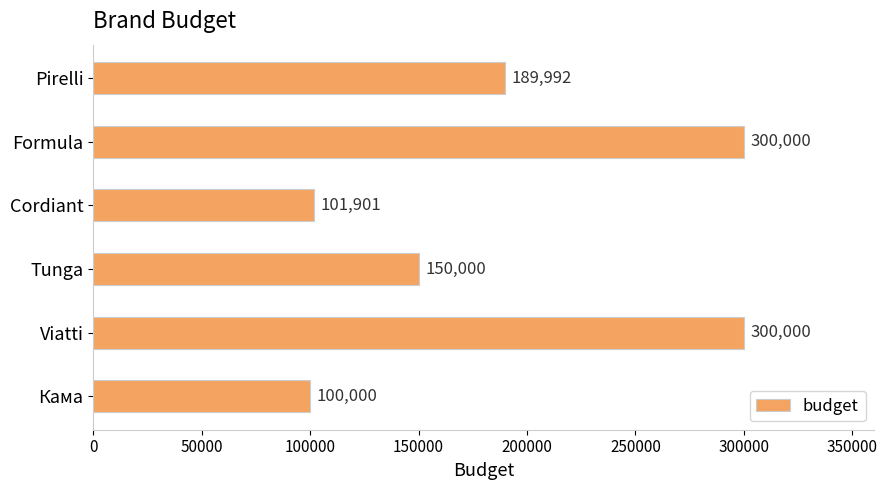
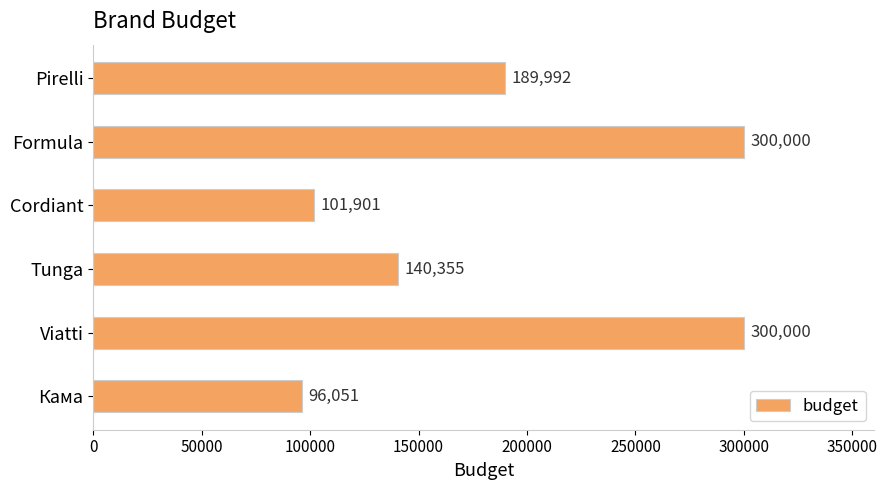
Tunga: 150,000 -> 140,355
Кама: 100,000 -> 96,051
